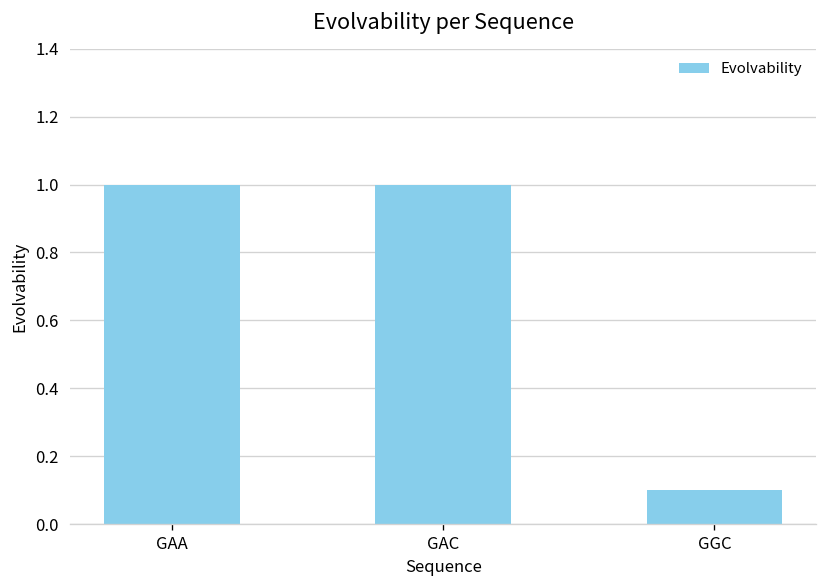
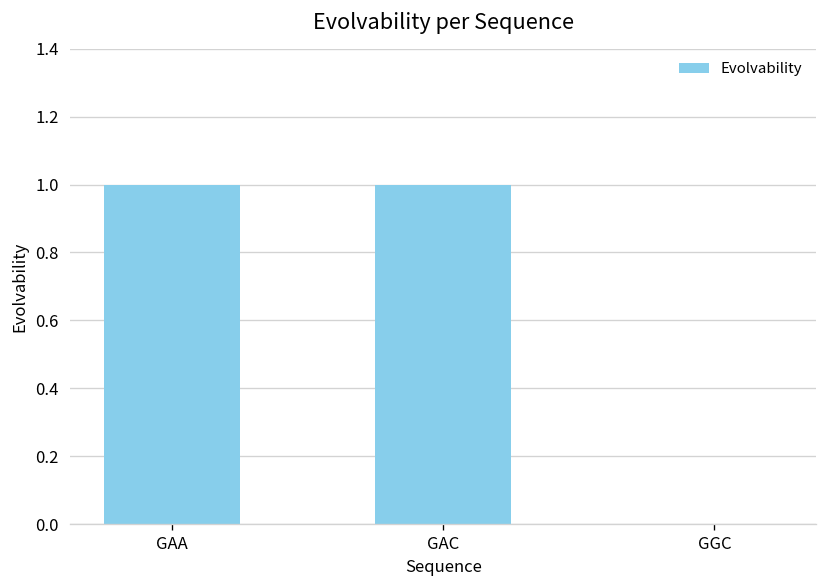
GGC: 0.1 -> 0.0
